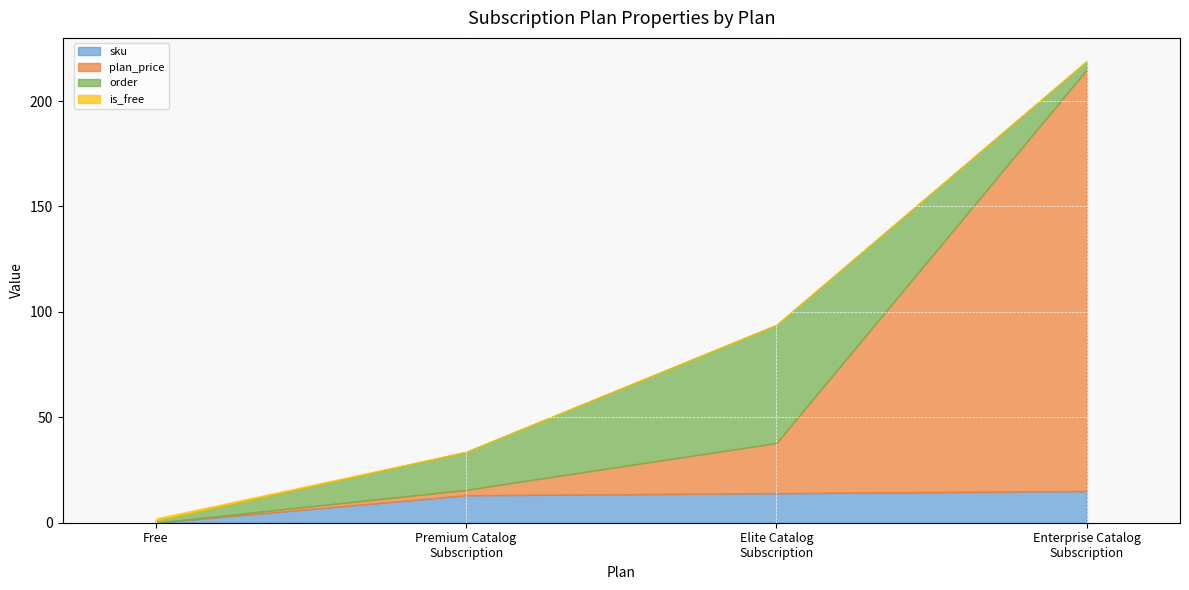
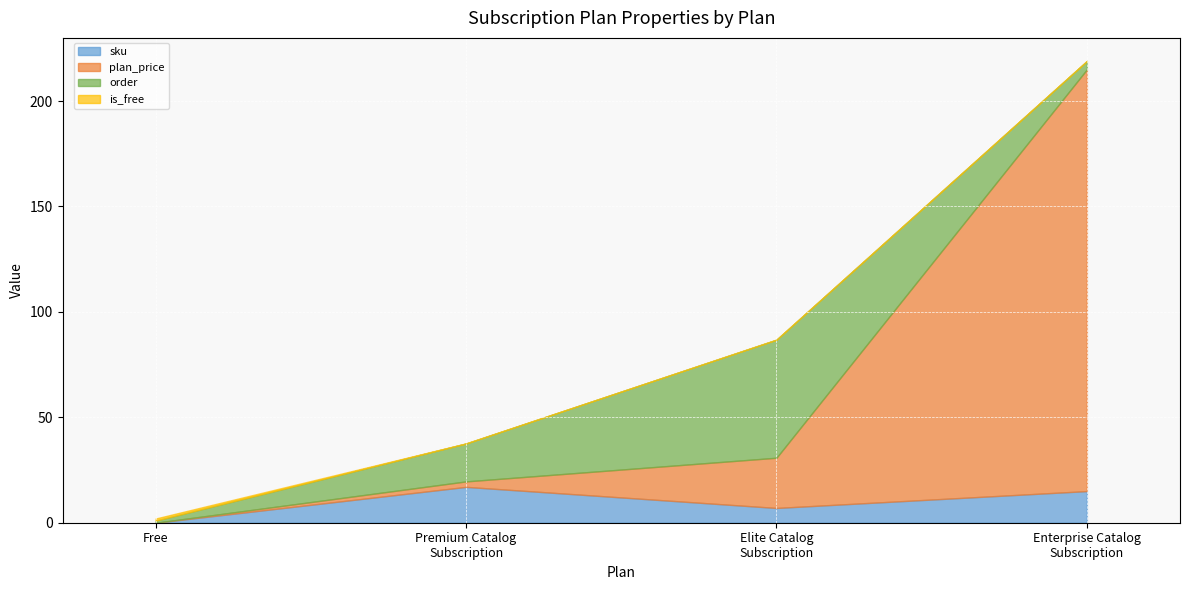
sku, Premium Catalog Subscription: 13 -> 17
sku, Elite Catalog Subscription: 14 -> 7
